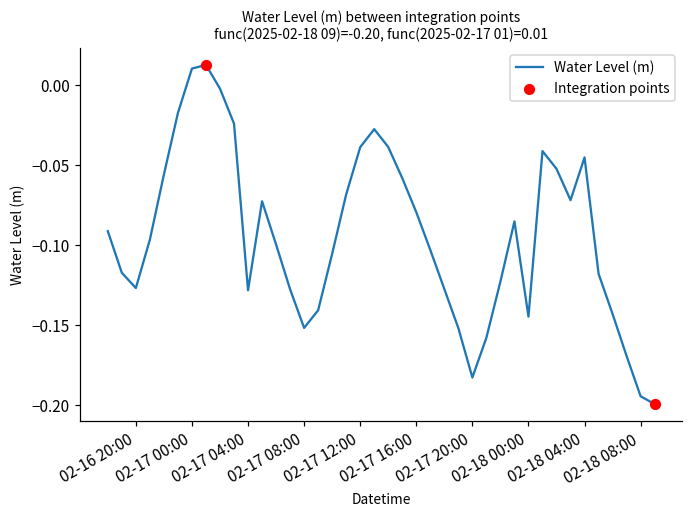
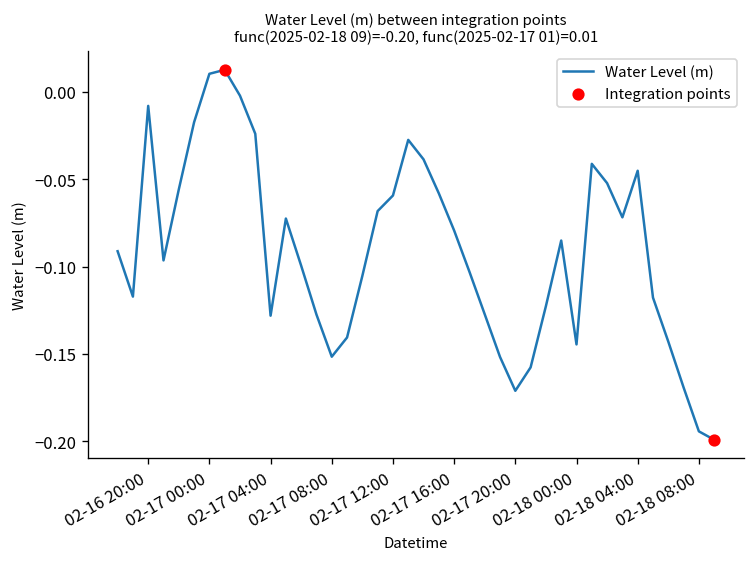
Water Level (m), 02-16 20:00: -0.127 -> -0.008
Water Level (m), 02-17 12:00: -0.039 -> -0.059
Water Level (m), 02-17 20:00: -0.183 -> -0.171
